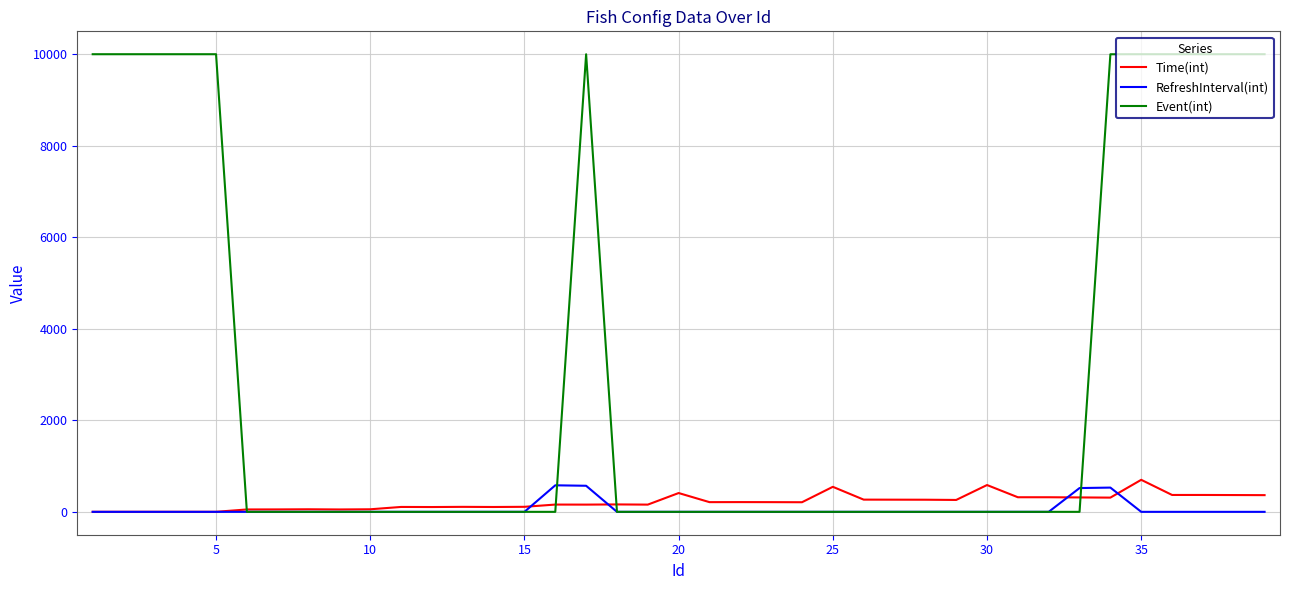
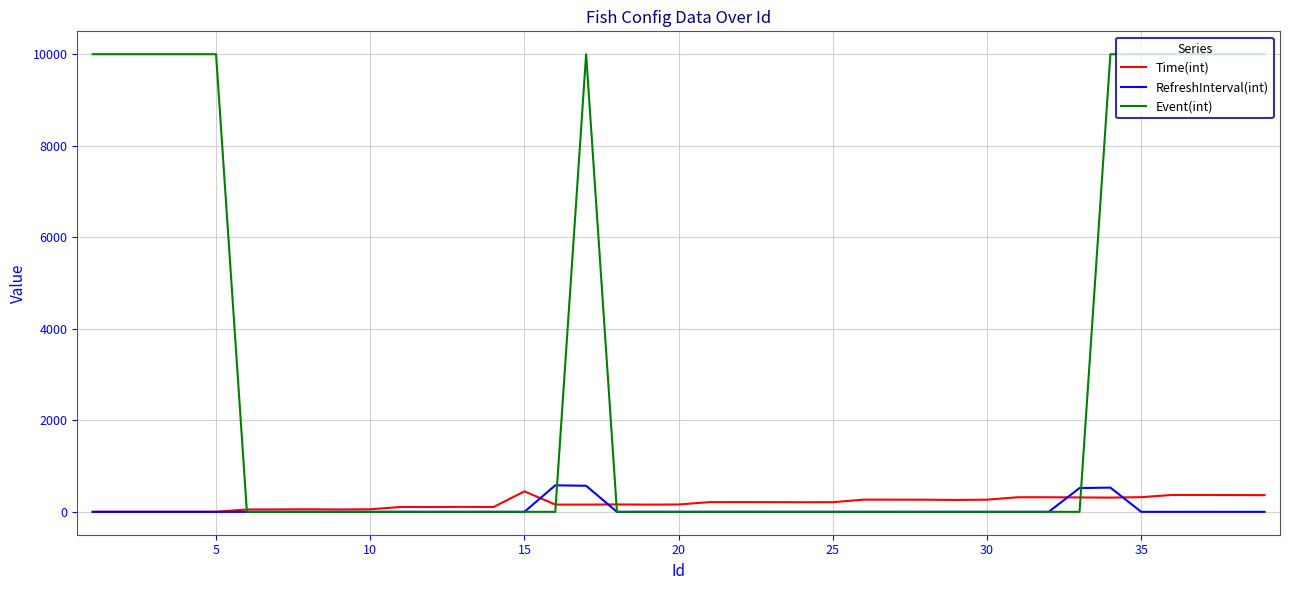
Time(int), 15: 100 -> 400
Time(int), 20: 400 -> 200
Time(int), 25: 500 -> 200
Time(int), 30: 600 -> 300
Time(int), 35: 700 -> 300
